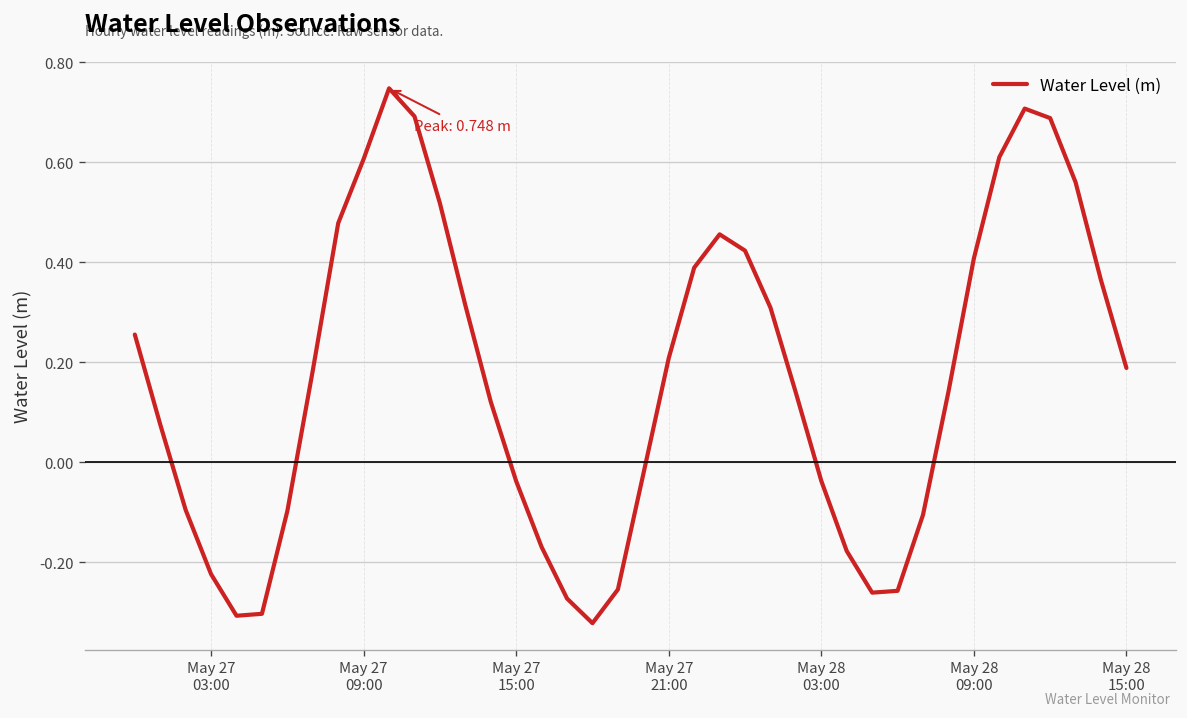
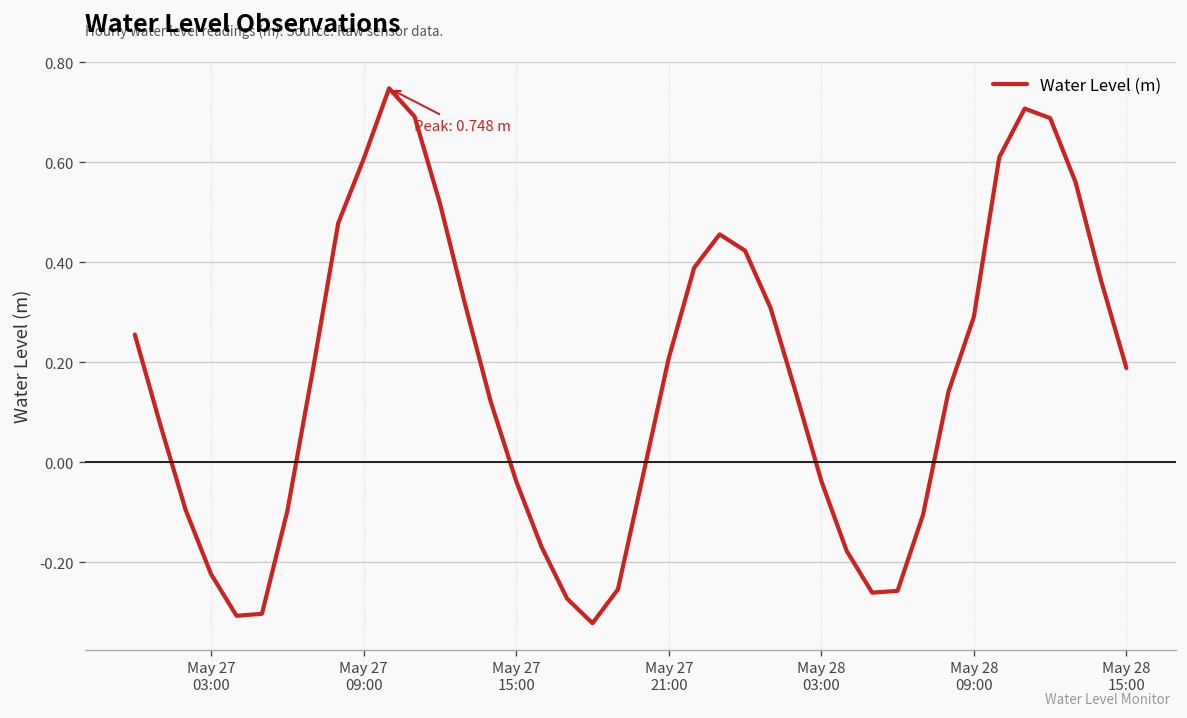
May 28 09:00: 0.41 -> 0.29
